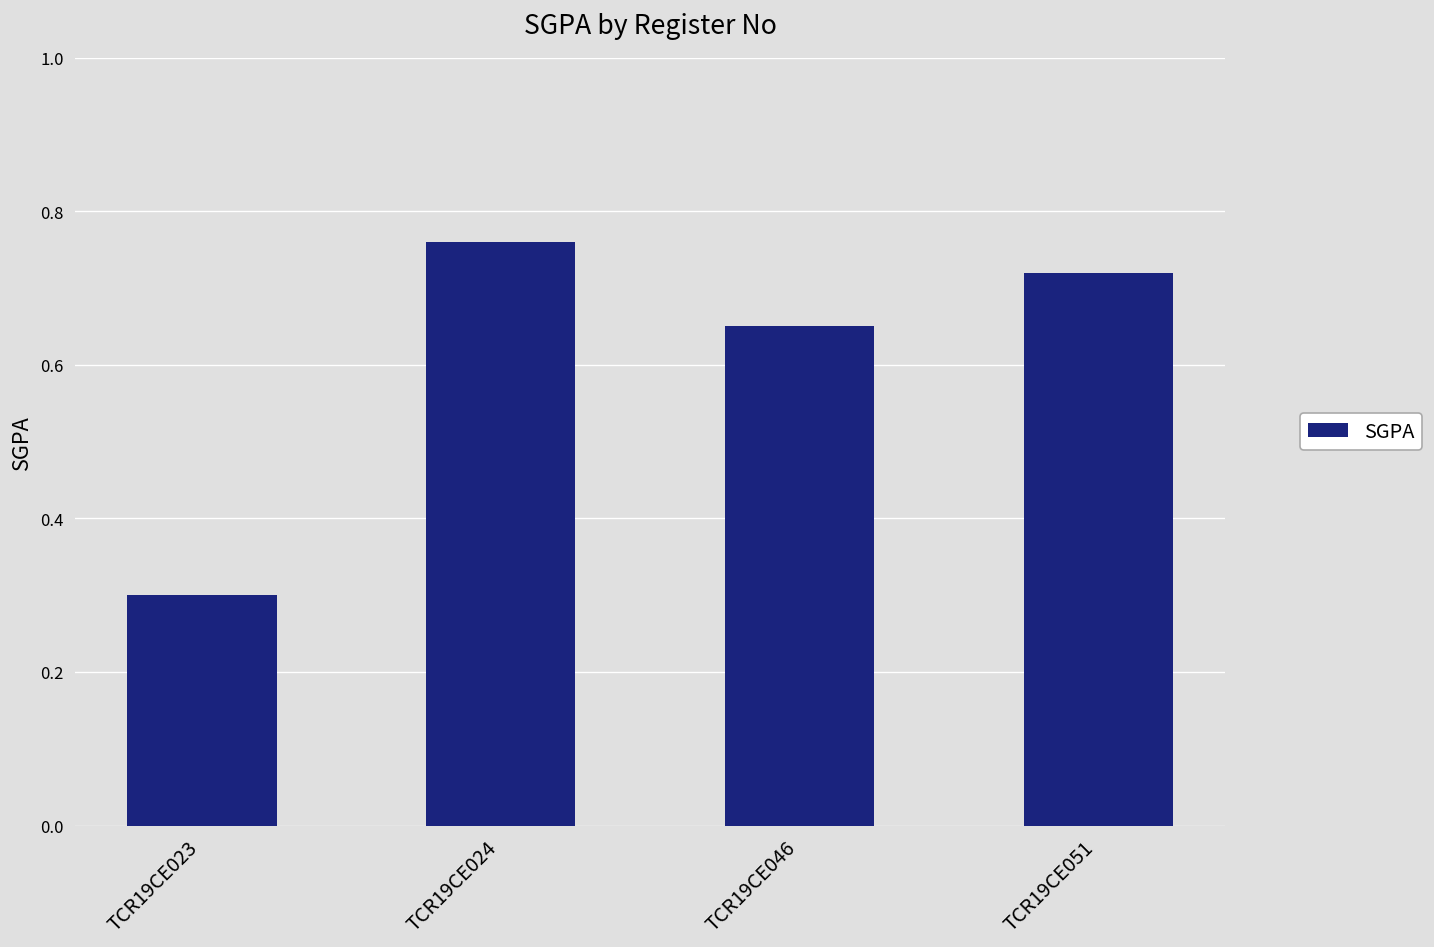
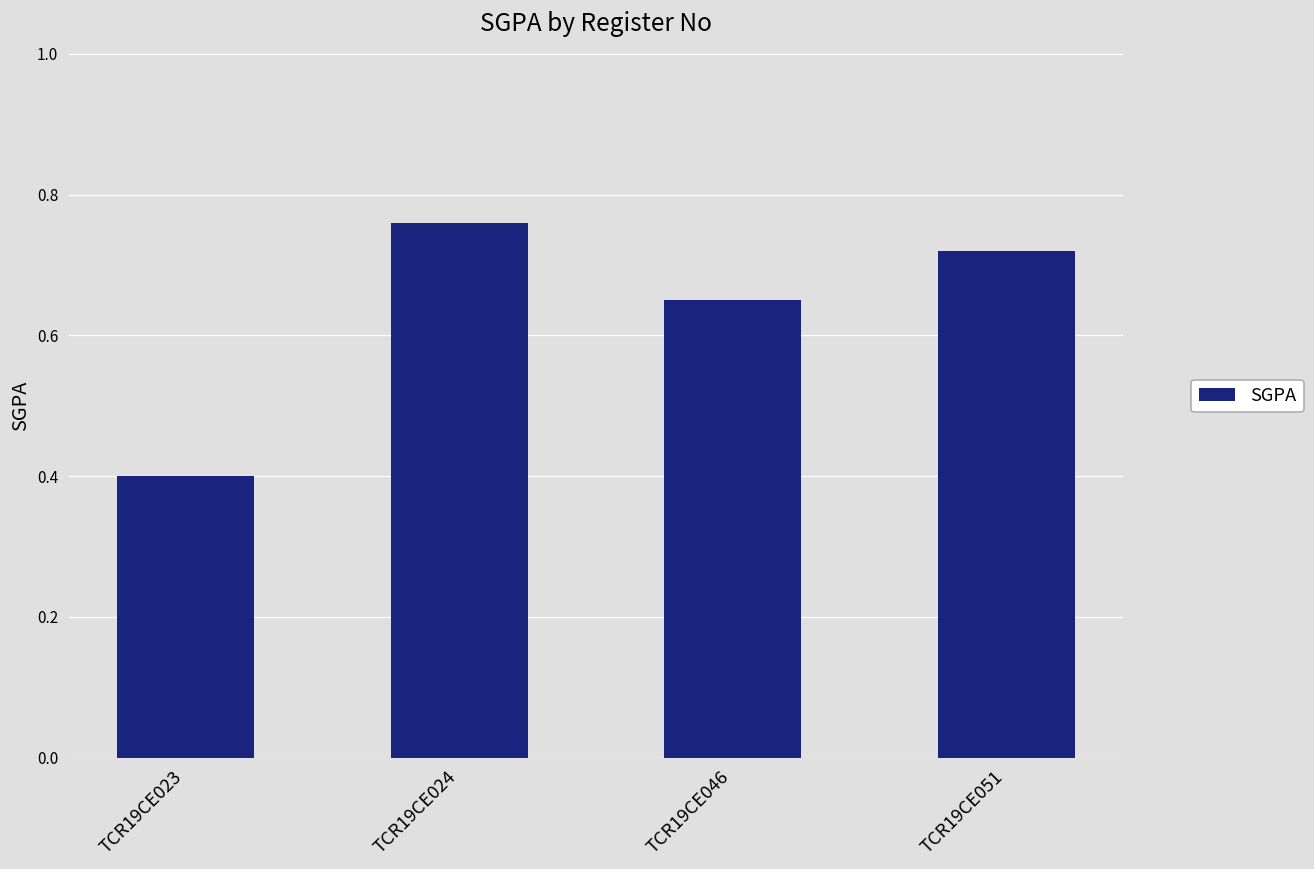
TCR19CE023: 0.3 -> 0.4
